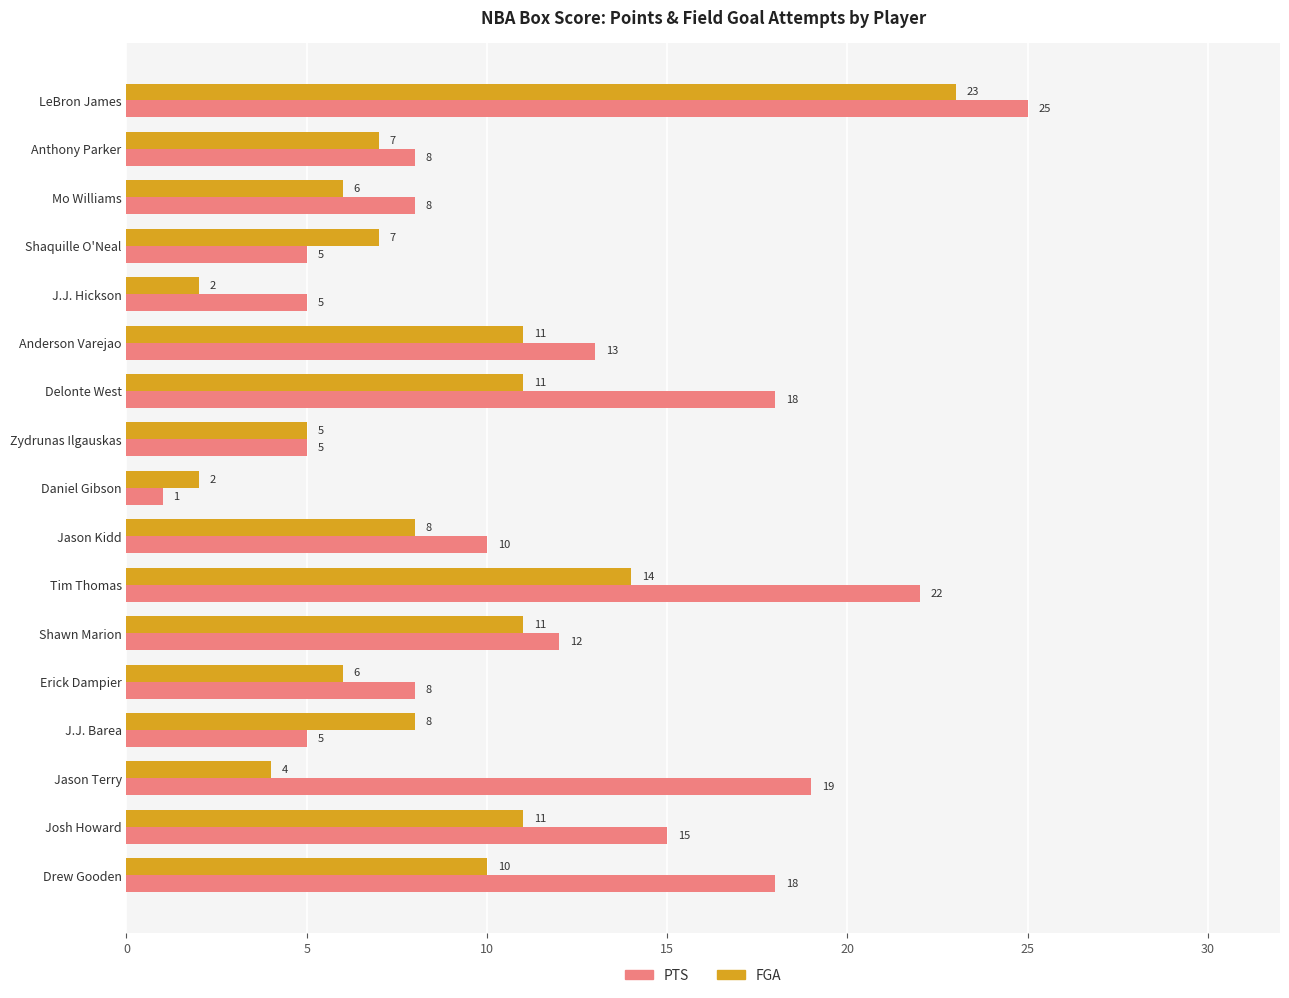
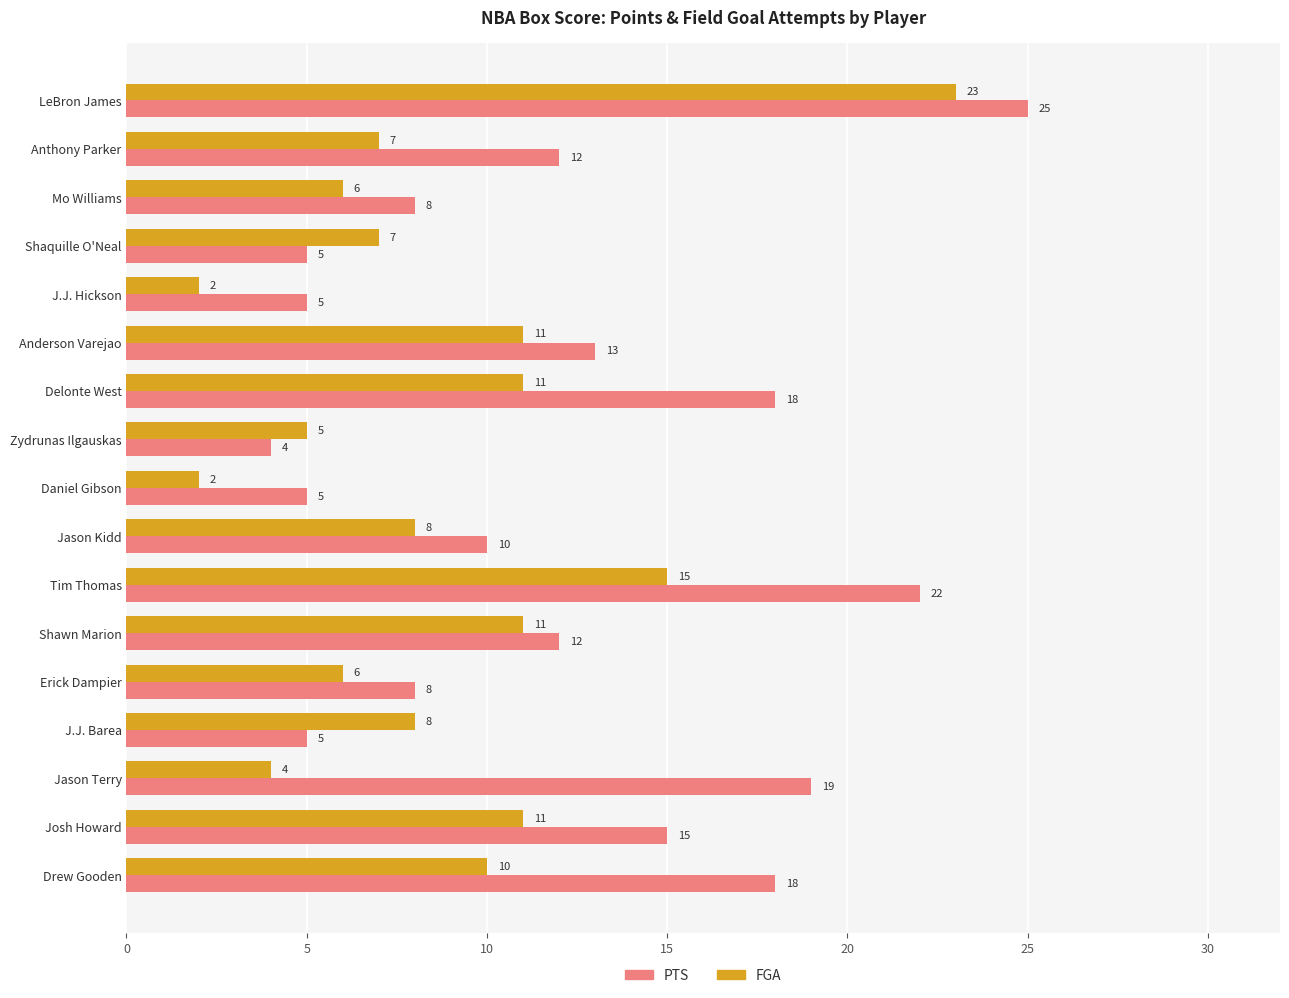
PTS, Anthony Parker: 8 -> 12
PTS, Zydrunas Ilgauskas: 5 -> 4
PTS, Daniel Gibson: 1 -> 5
FGA, Tim Thomas: 14 -> 15
